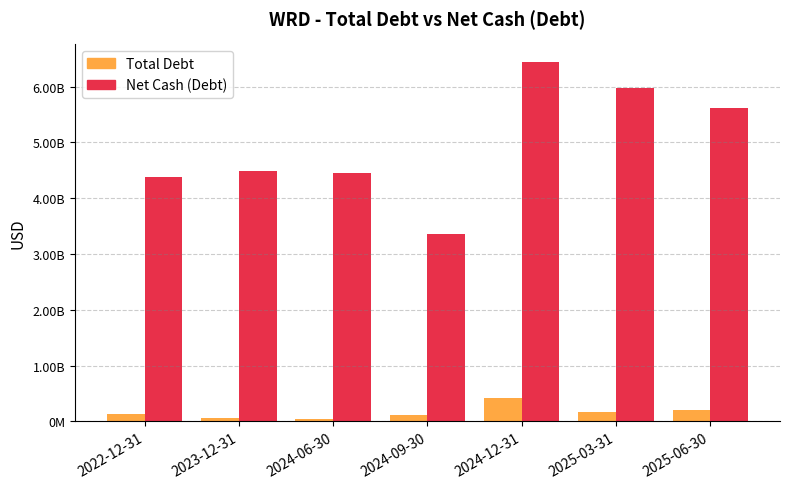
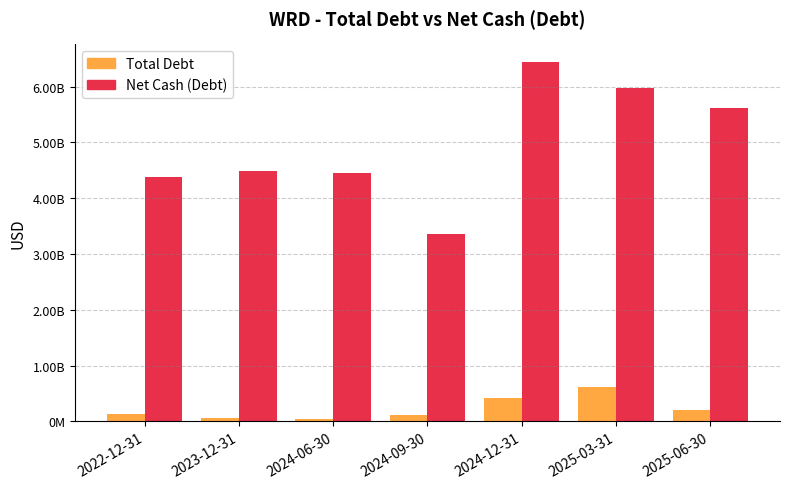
Total Debt, 2025-03-31: 200000000 -> 600000000
